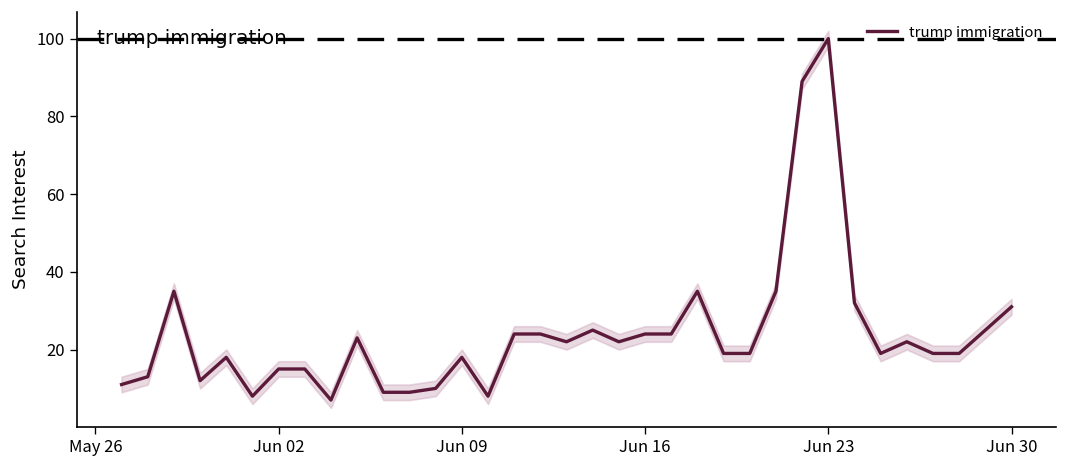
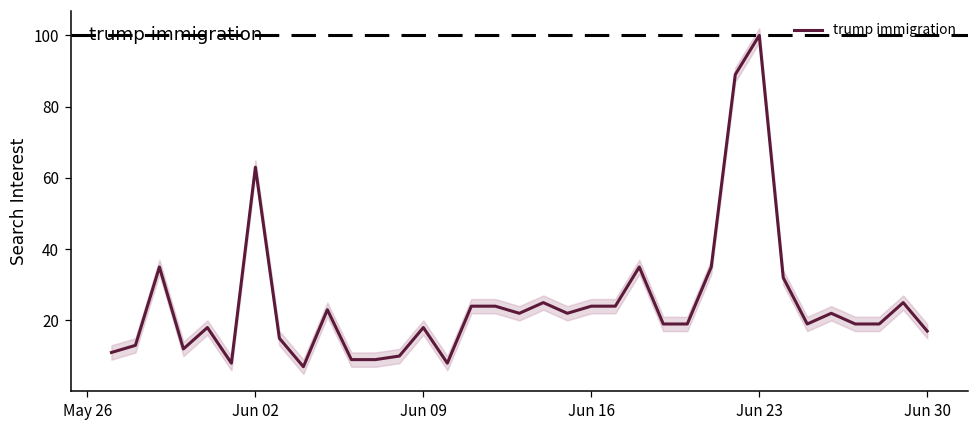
trump immigration, Jun 02: 15 -> 63
trump immigration, Jun 30: 31 -> 17
